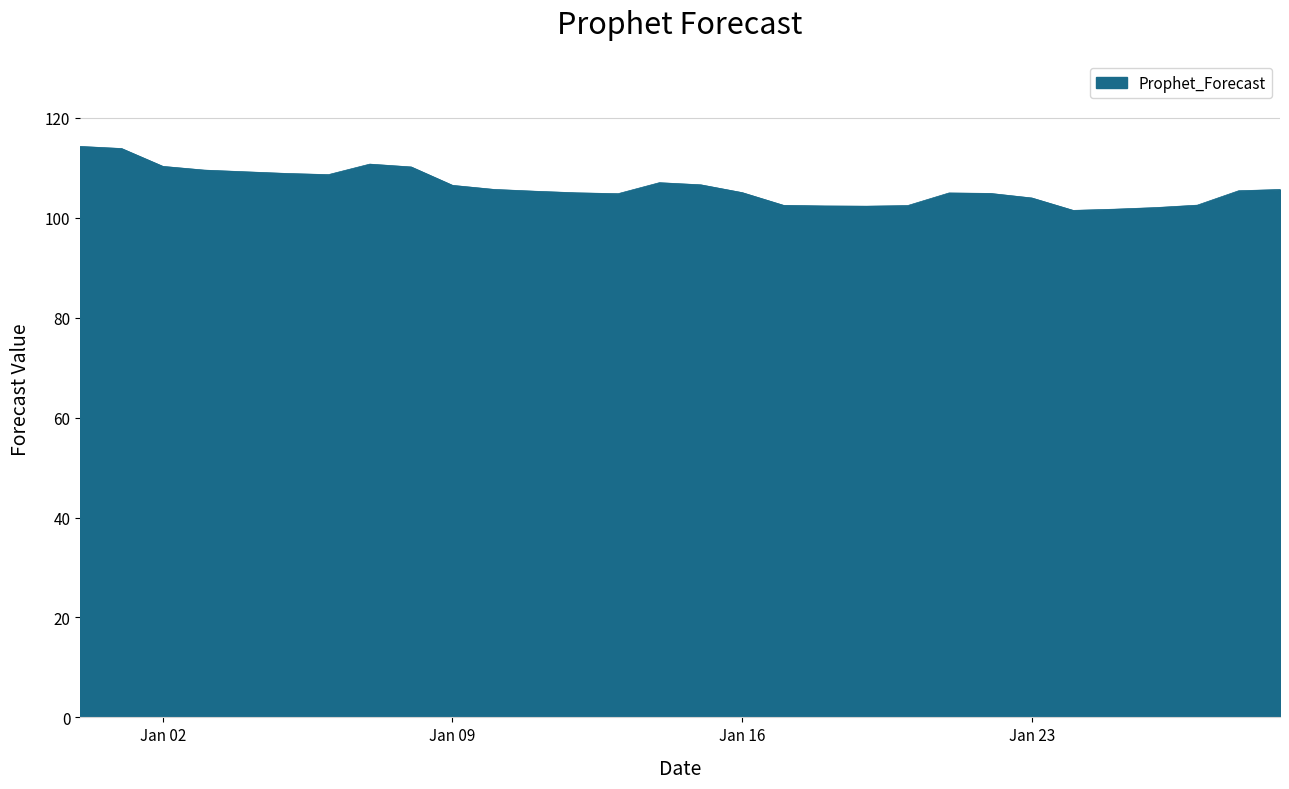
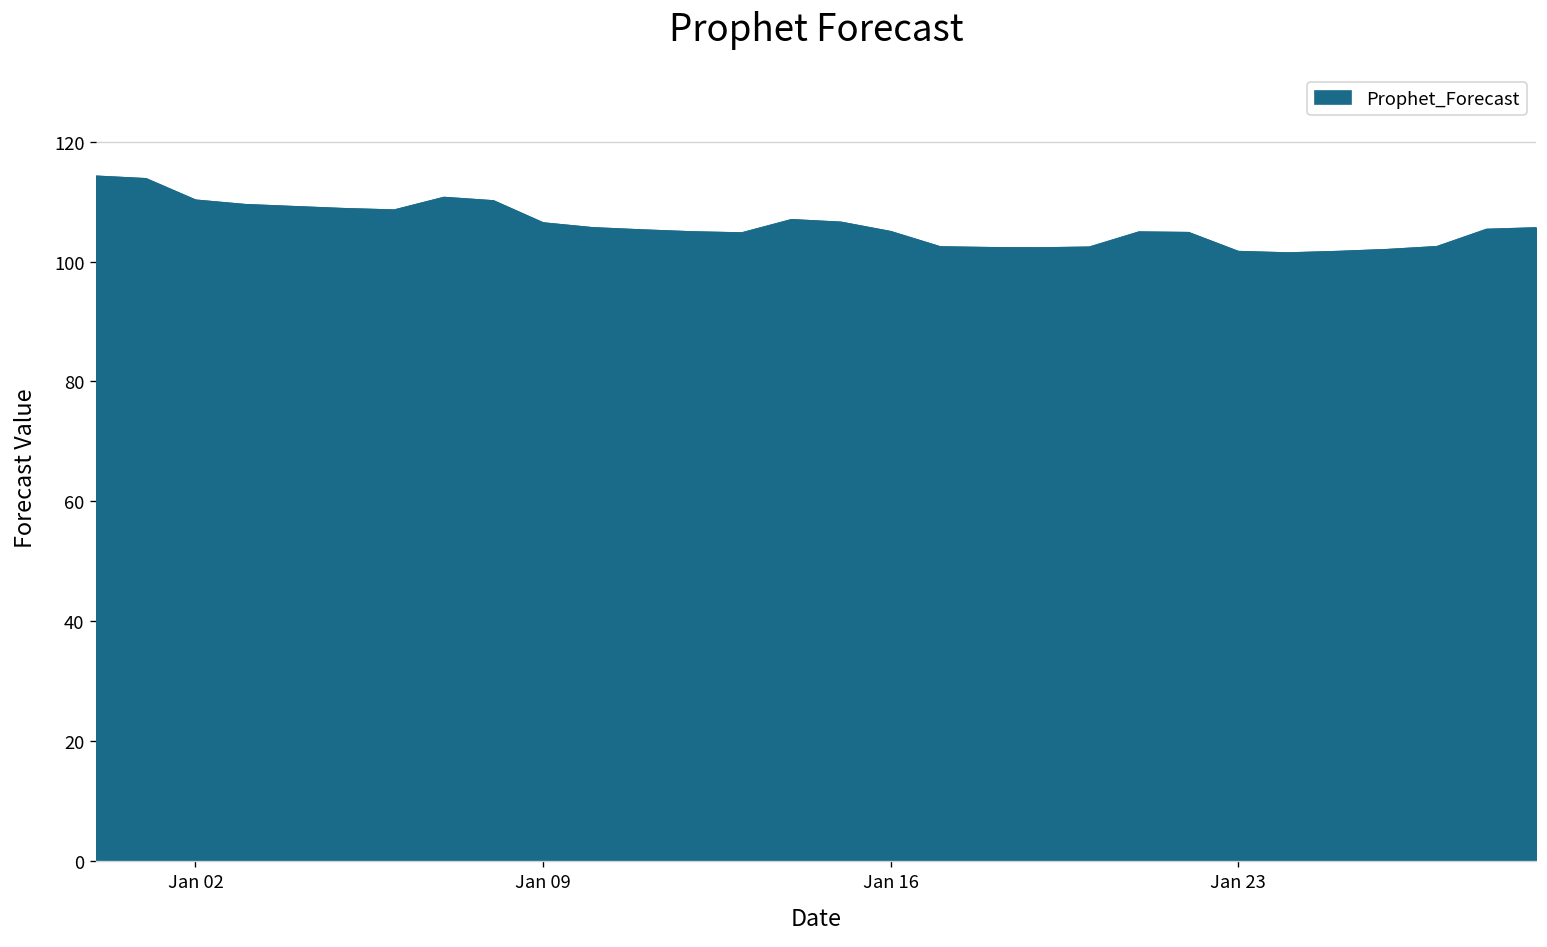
Jan 23: 104 -> 102
